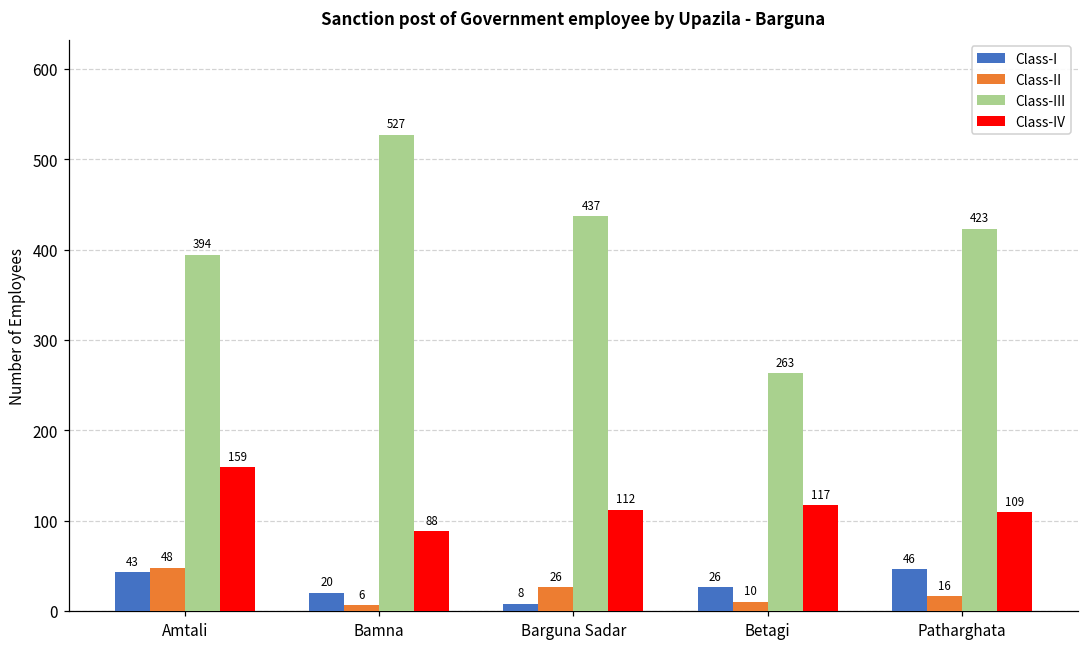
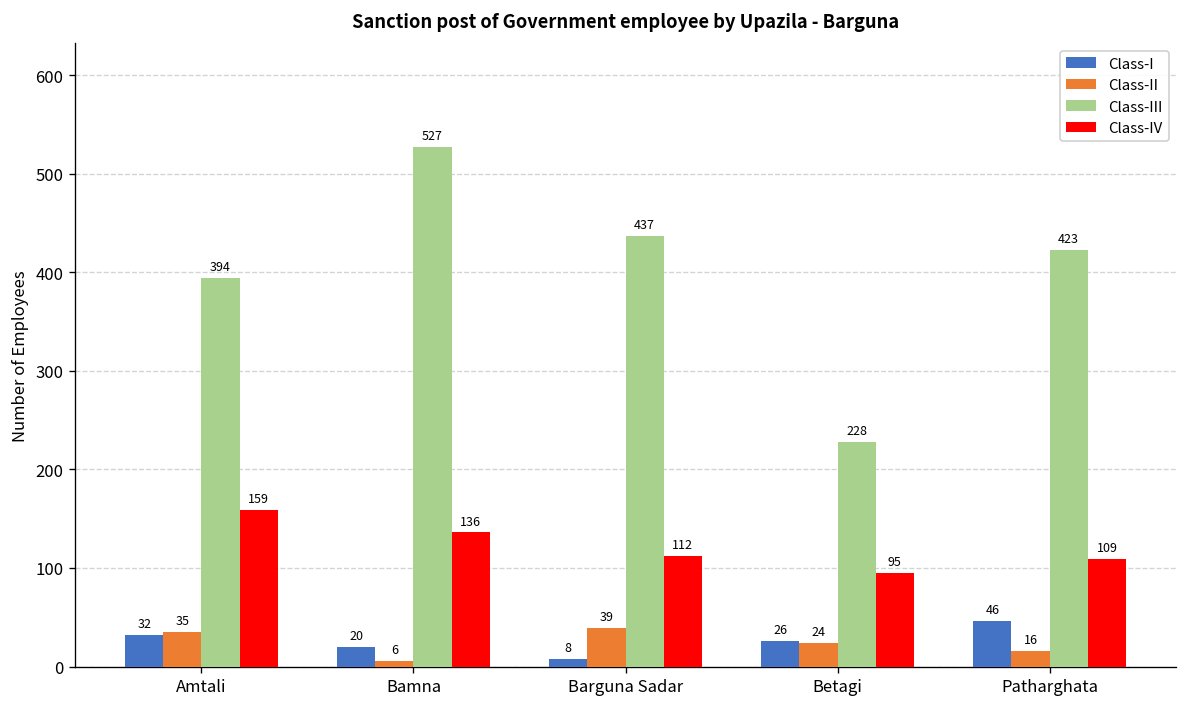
Class-I, Amtali: 43 -> 32
Class-II, Amtali: 48 -> 35
Class-IV, Bamna: 88 -> 136
Class-II, Barguna Sadar: 26 -> 39
Class-II, Betagi: 10 -> 24
Class-III, Betagi: 263 -> 228
Class-IV, Betagi: 117 -> 95
